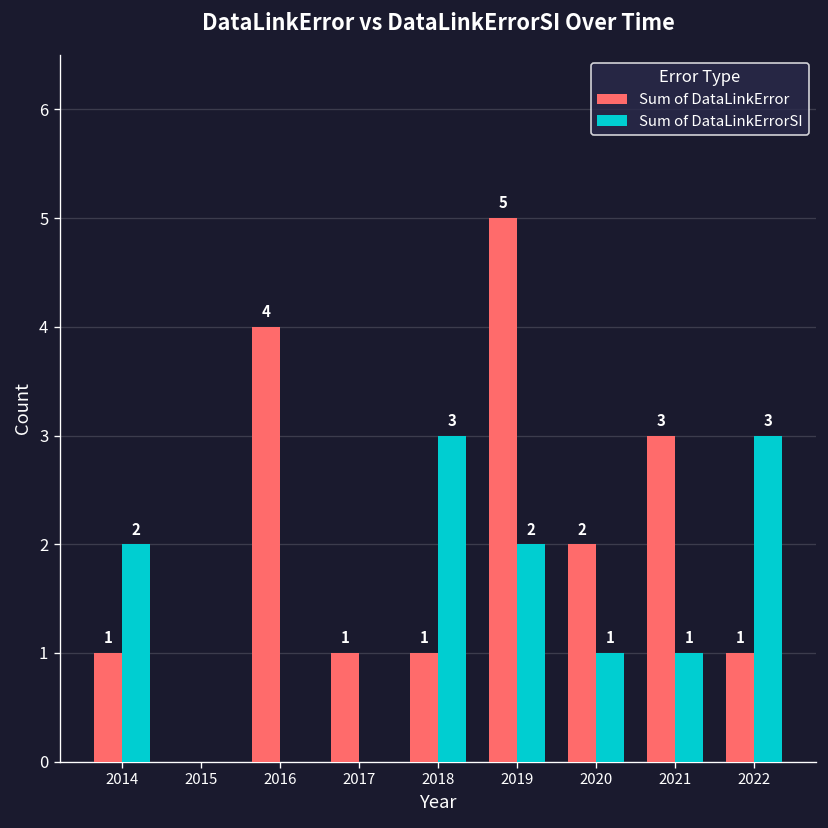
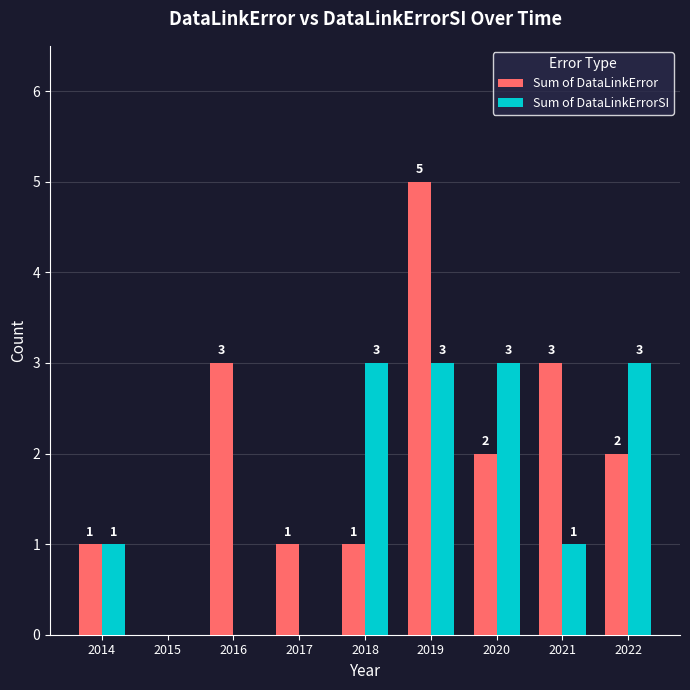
Sum of DataLinkErrorSI, 2014: 2 -> 1
Sum of DataLinkError, 2016: 4 -> 3
Sum of DataLinkErrorSI, 2019: 2 -> 3
Sum of DataLinkErrorSI, 2020: 1 -> 3
Sum of DataLinkError, 2022: 1 -> 2
